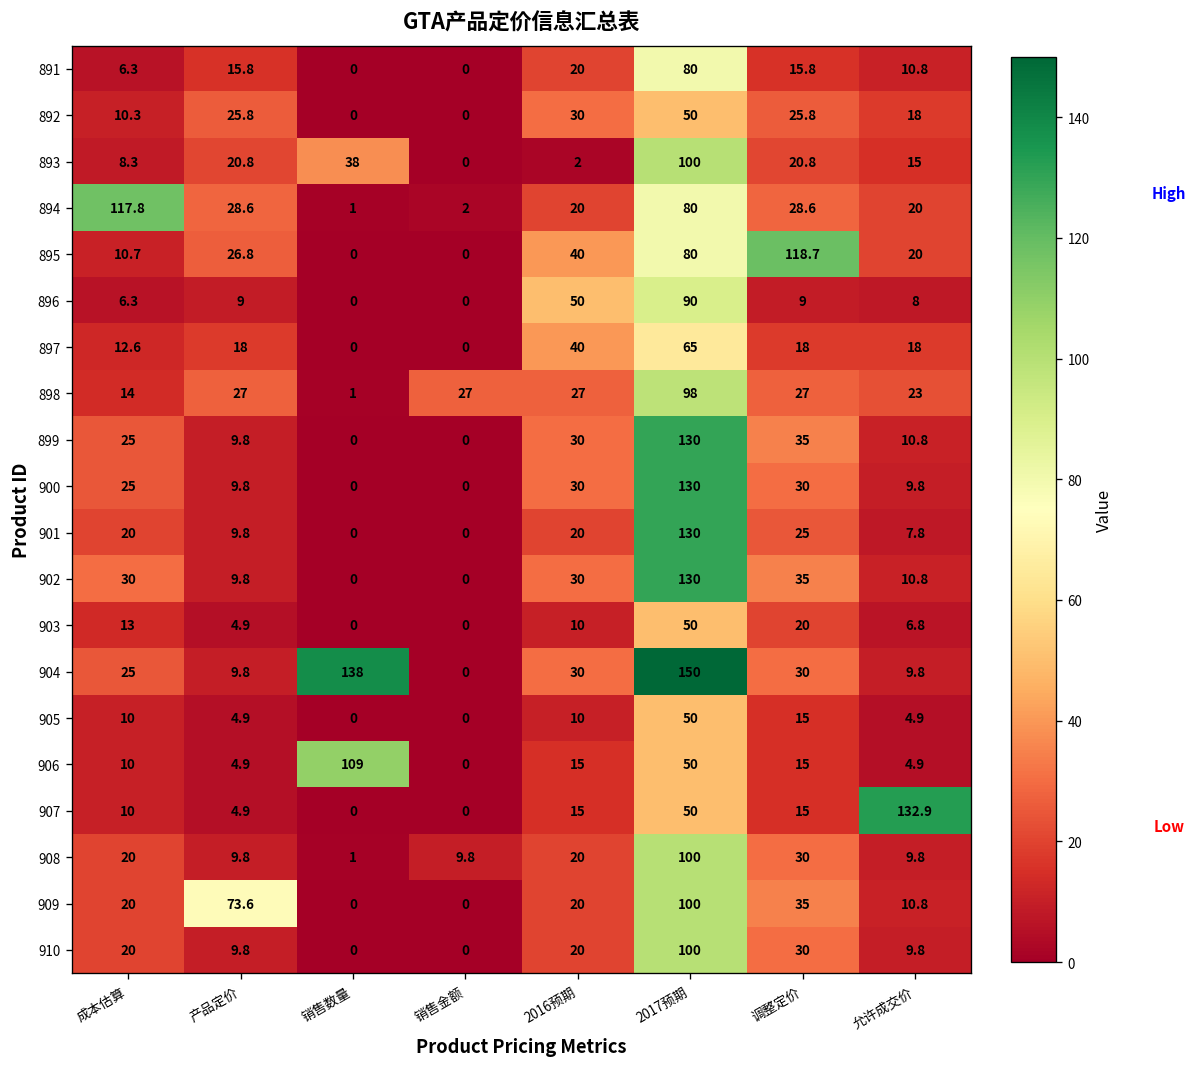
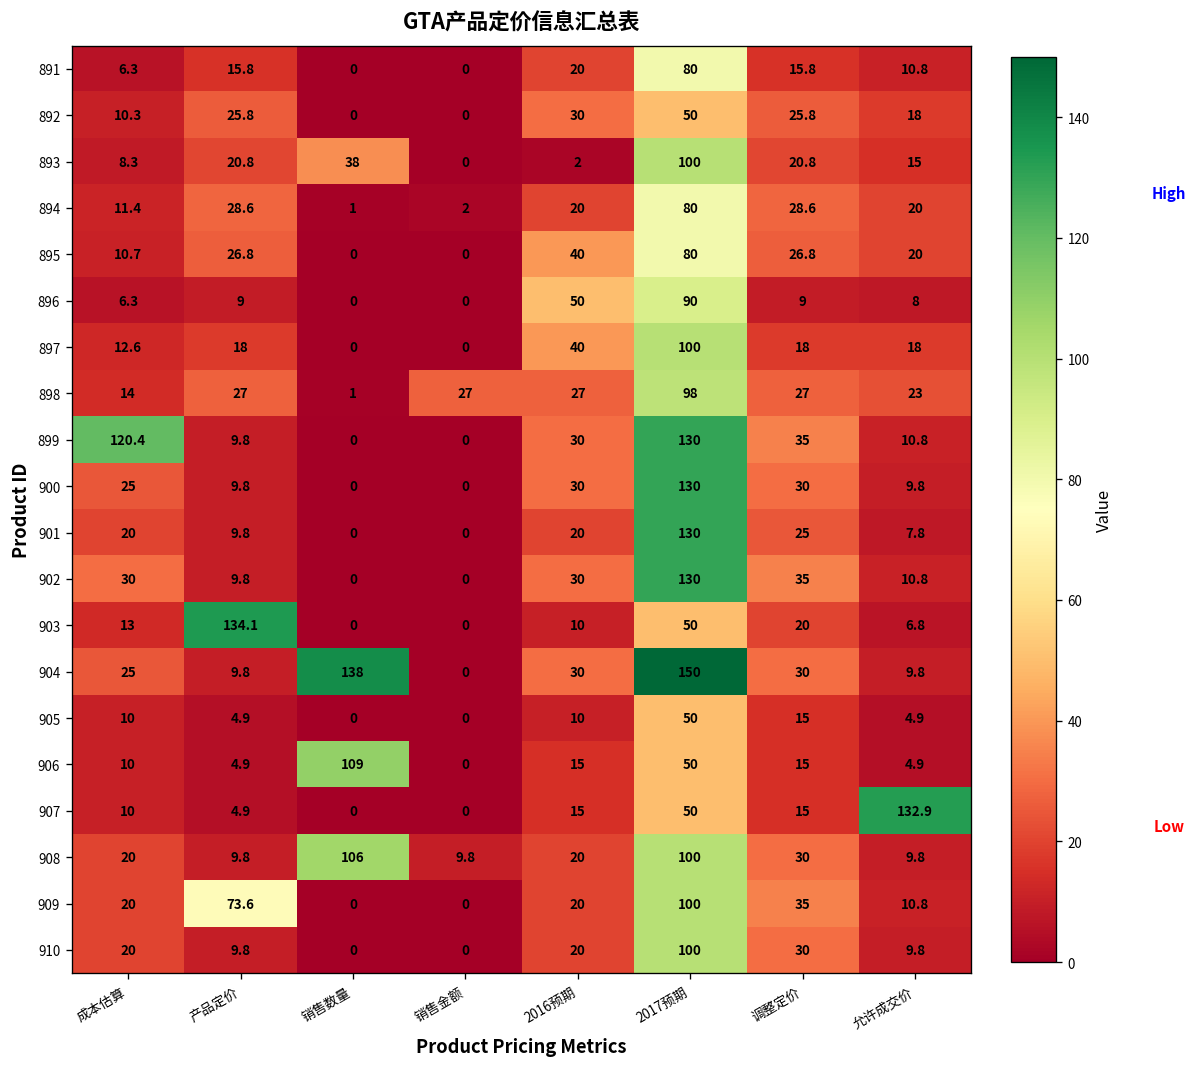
894, 成本估算: 117.8 -> 11.4
895, 调整定价: 118.7 -> 26.8
897, 2017预期: 65 -> 100
899, 成本估算: 25 -> 120.4
903, 产品定价: 4.9 -> 134.1
908, 销售数量: 1 -> 106
